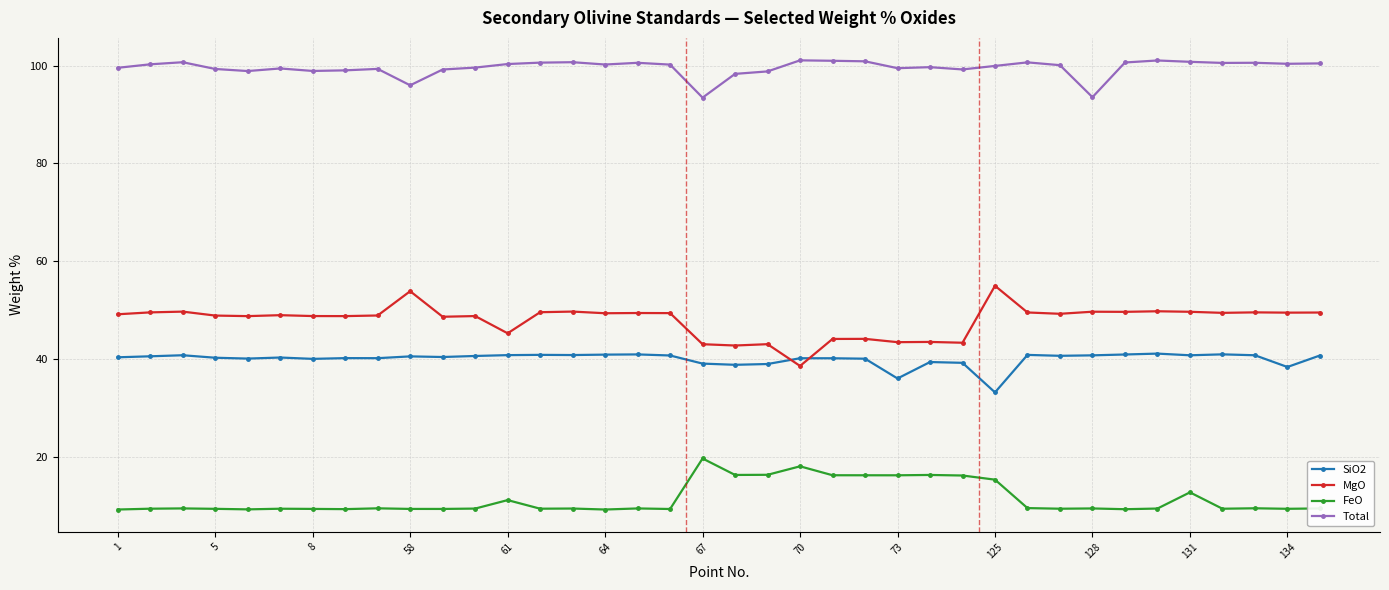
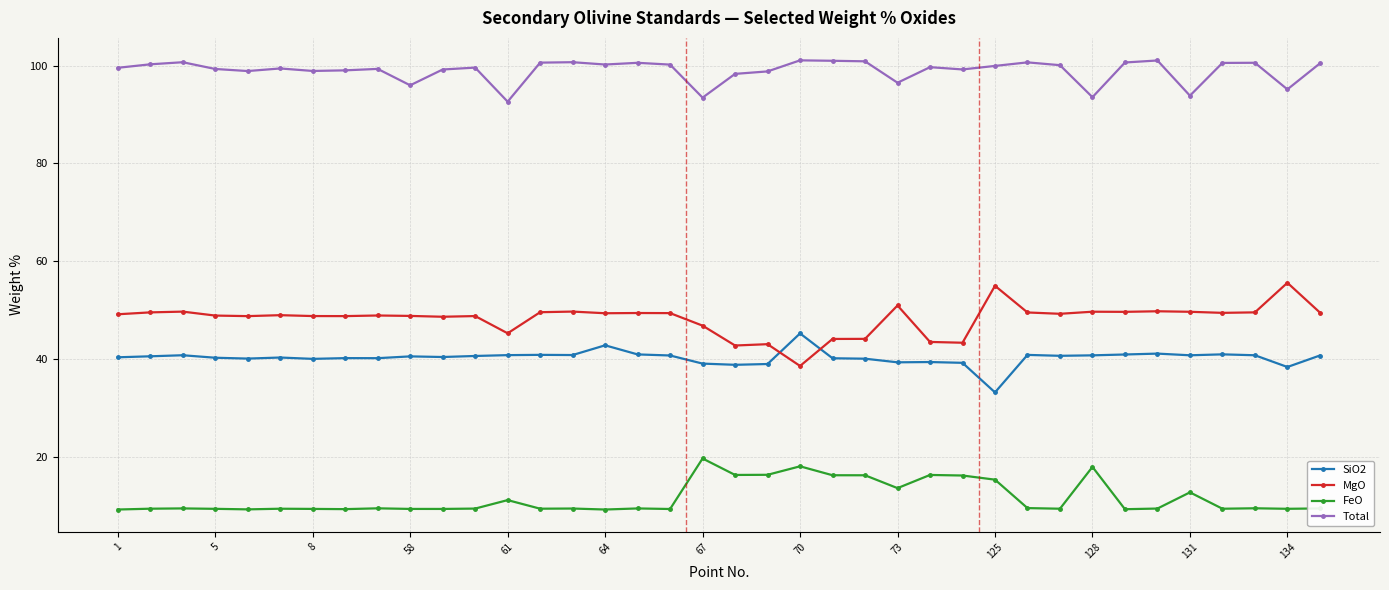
MgO, 58: 54 -> 49
Total, 61: 100 -> 93
SiO2, 64: 41 -> 43
MgO, 67: 43 -> 47
SiO2, 70: 40 -> 45
SiO2, 73: 36 -> 39
MgO, 73: 43 -> 51
FeO, 73: 16 -> 14
Total, 73: 99 -> 96
FeO, 128: 9 -> 18
Total, 131: 101 -> 94
MgO, 134: 50 -> 56
Total, 134: 100 -> 95
